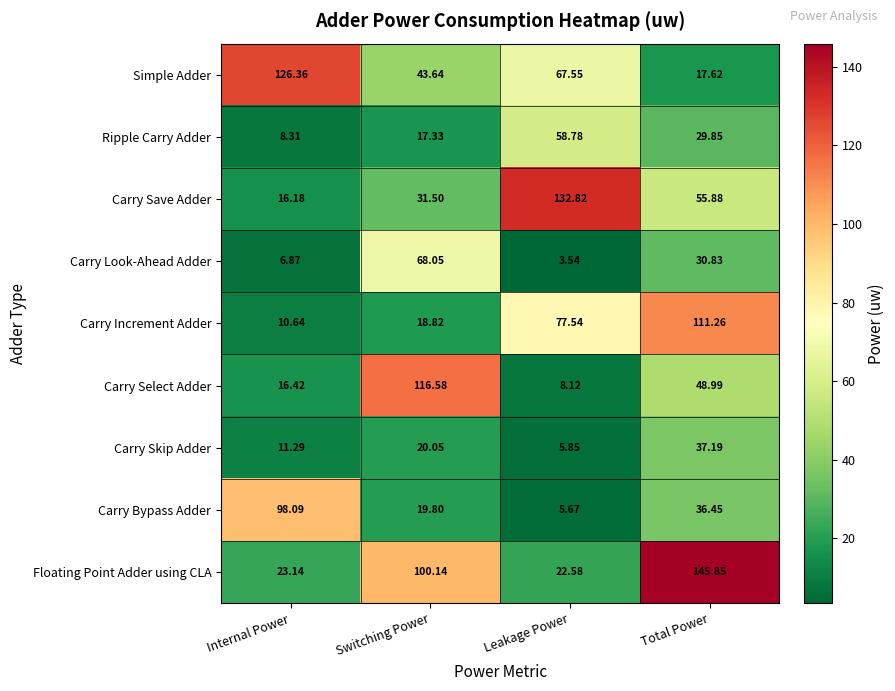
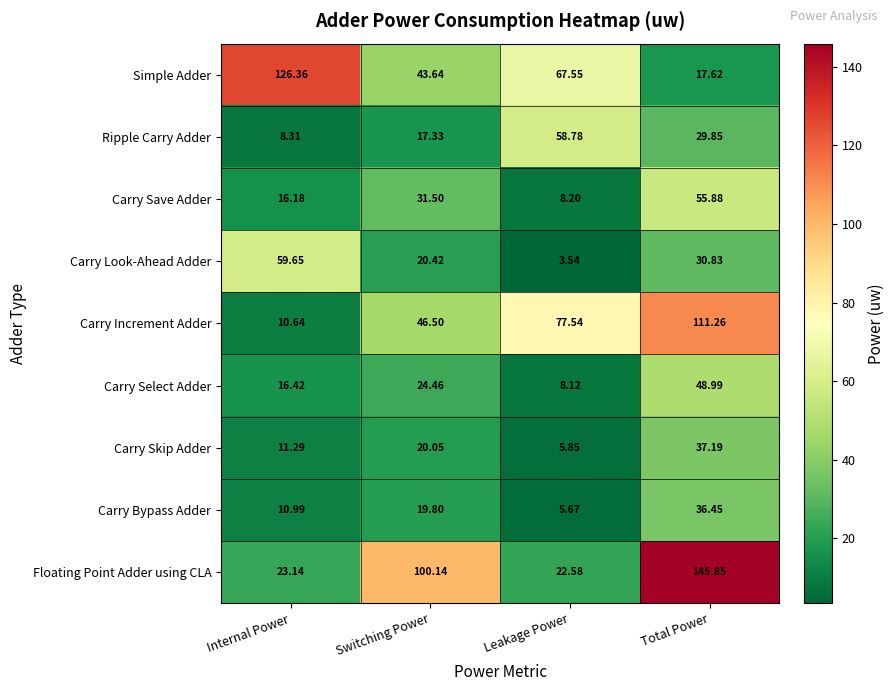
Carry Save Adder, Leakage Power: 132.82 -> 8.20
Carry Look-Ahead Adder, Internal Power: 6.87 -> 59.65
Carry Look-Ahead Adder, Switching Power: 68.05 -> 20.42
Carry Increment Adder, Switching Power: 18.82 -> 46.50
Carry Select Adder, Switching Power: 116.58 -> 24.46
Carry Bypass Adder, Internal Power: 98.09 -> 10.99
